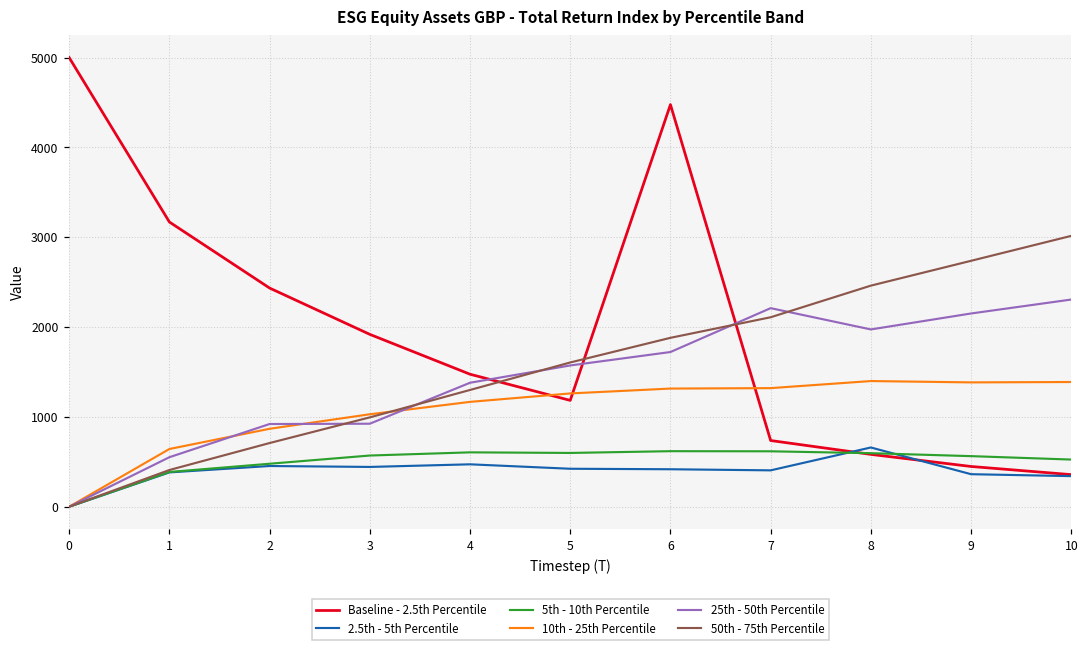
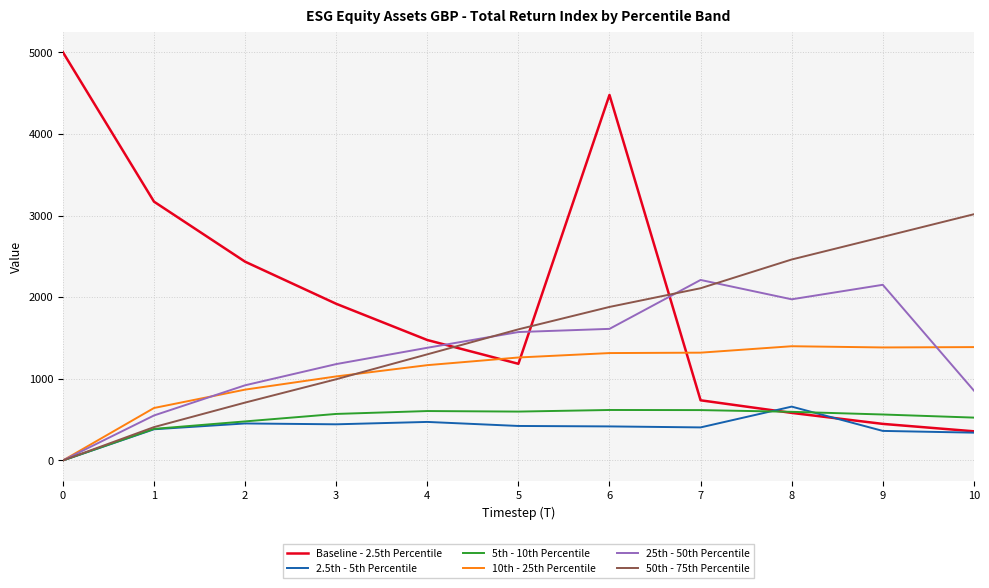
25th - 50th Percentile, 3: 900 -> 1200
25th - 50th Percentile, 6: 1700 -> 1600
25th - 50th Percentile, 10: 2300 -> 900
